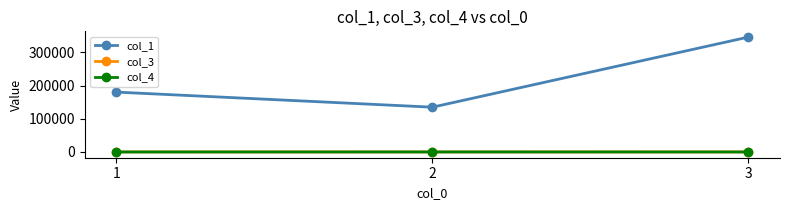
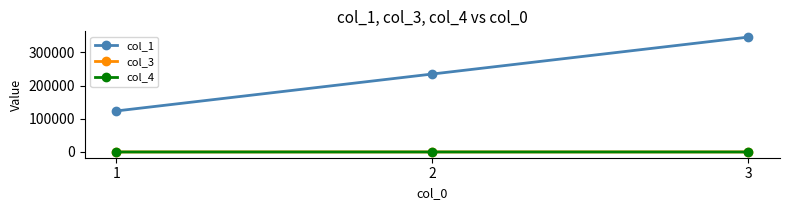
col_1, 1: 180000 -> 120000
col_1, 2: 130000 -> 230000
